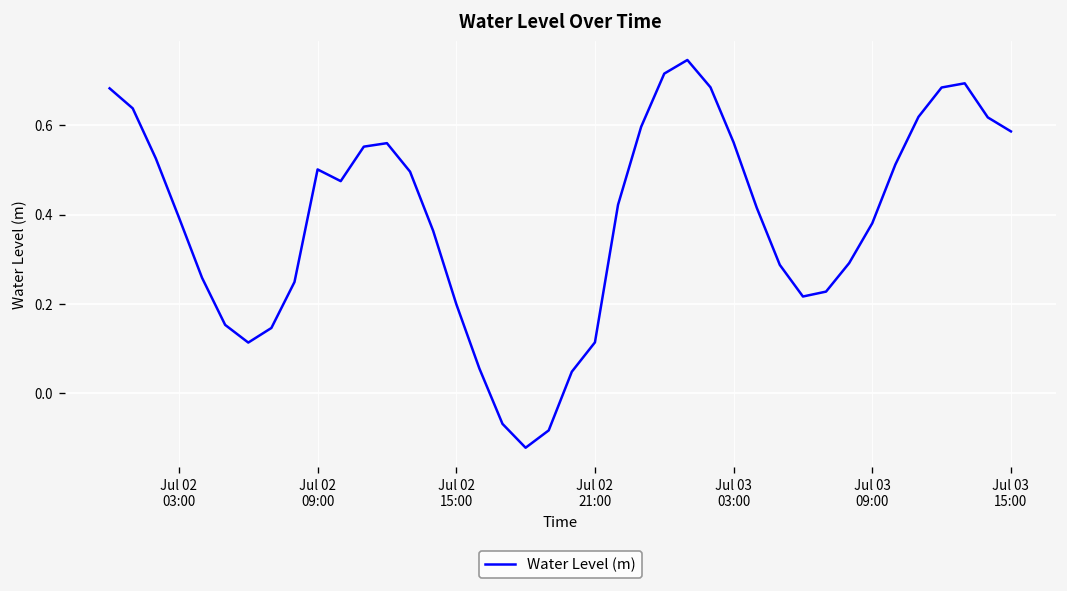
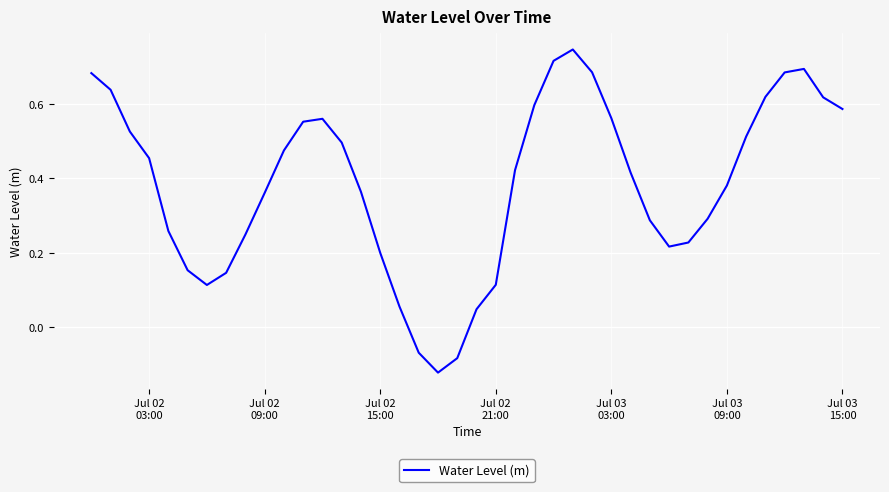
Jul 02 03:00: 0.39 -> 0.45
Jul 02 09:00: 0.50 -> 0.36
